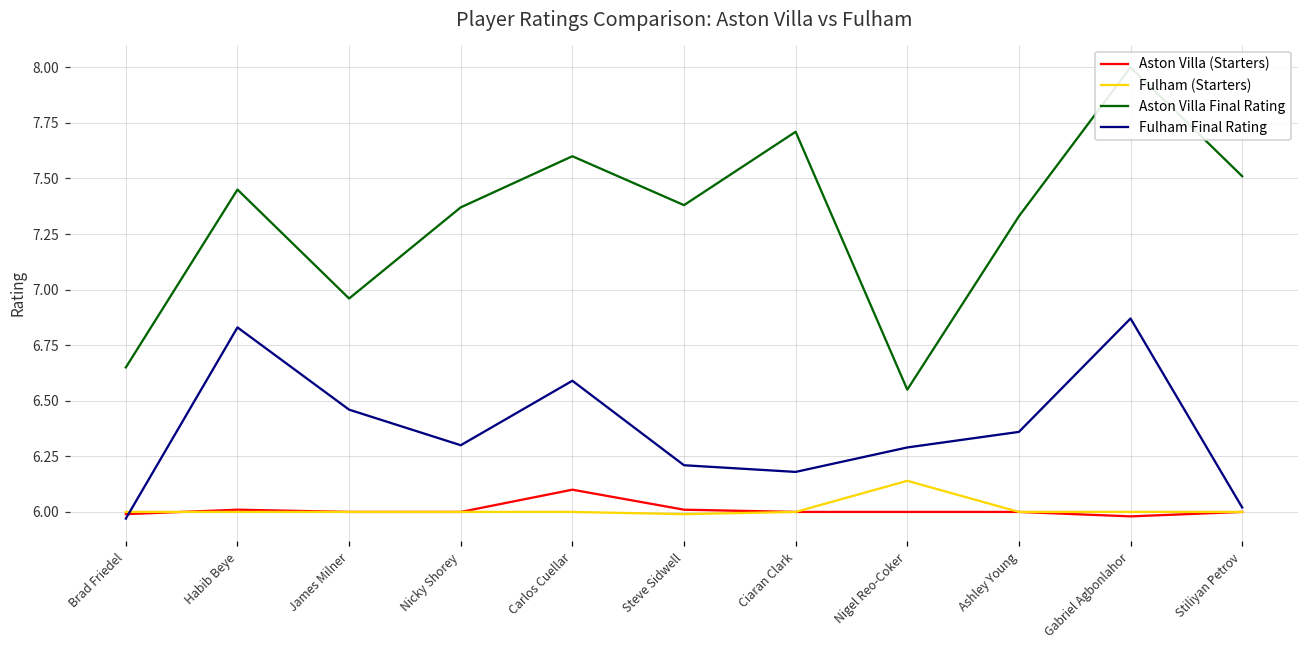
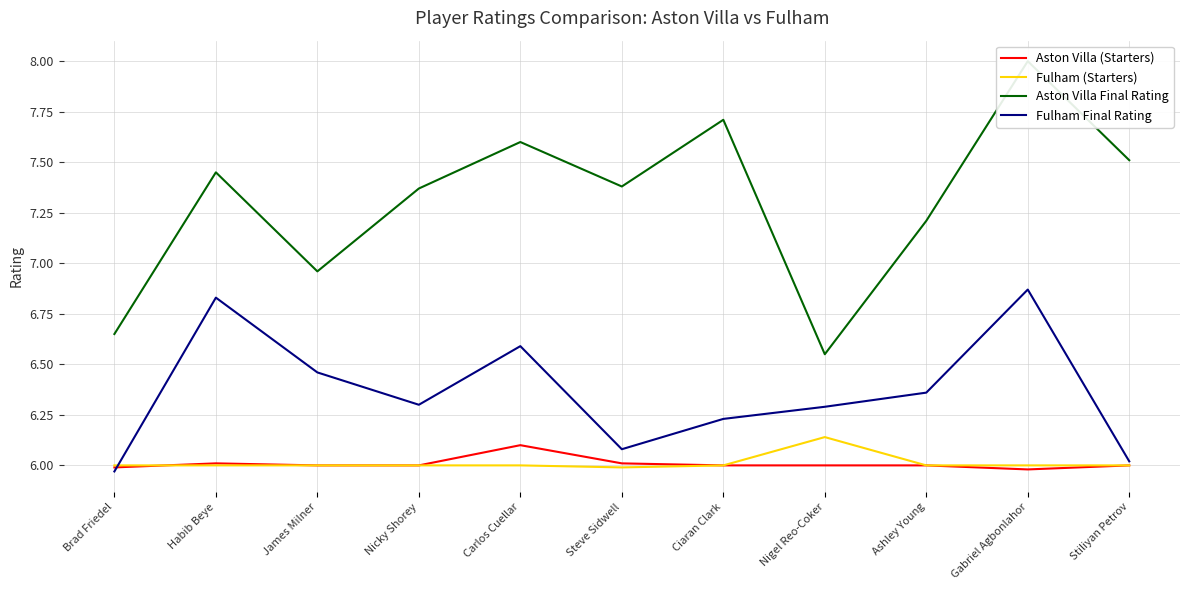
Fulham Final Rating, Steve Sidwell: 6.21 -> 6.08
Fulham Final Rating, Ciaran Clark: 6.18 -> 6.23
Aston Villa Final Rating, Ashley Young: 7.33 -> 7.21
